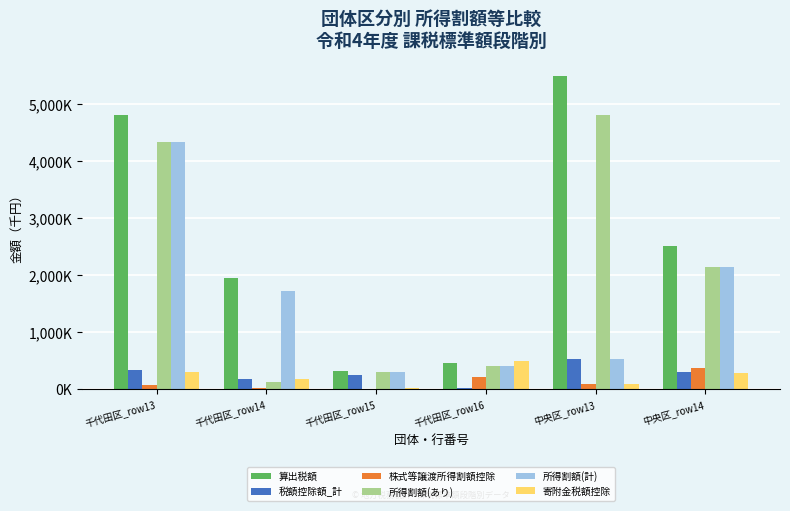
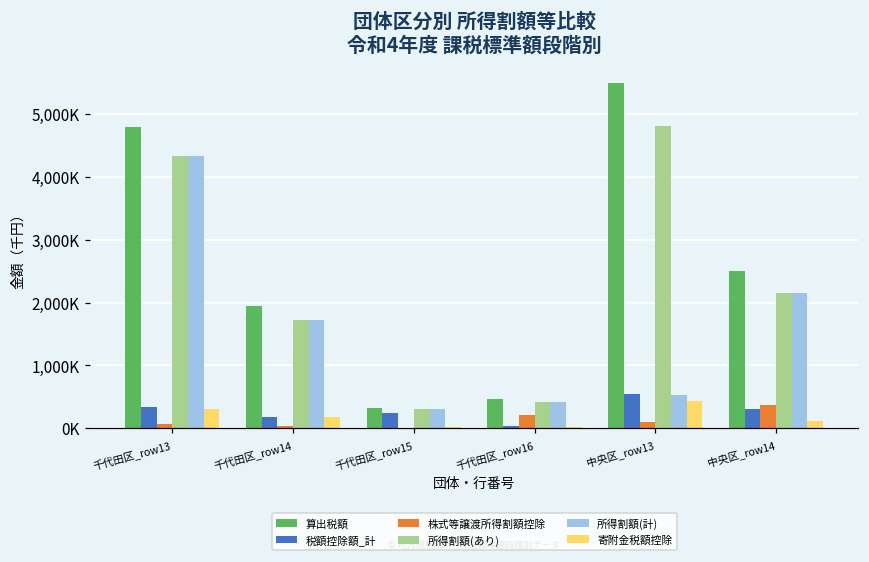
所得割額(あり), 千代田区_row14: 100,000 -> 1,700,000
寄附金税額控除, 千代田区_row16: 500,000 -> 0
寄附金税額控除, 中央区_row13: 100,000 -> 400,000
寄附金税額控除, 中央区_row14: 300,000 -> 100,000
